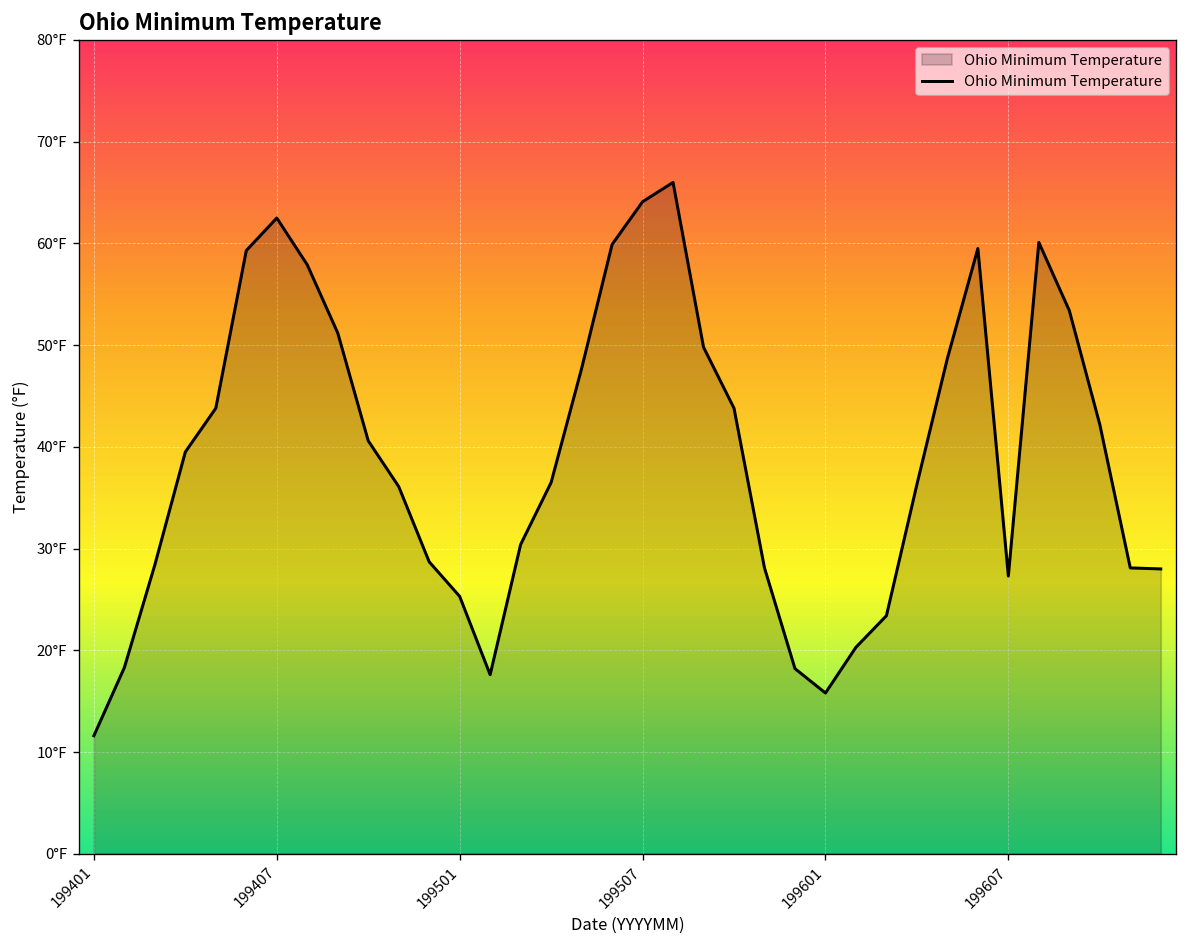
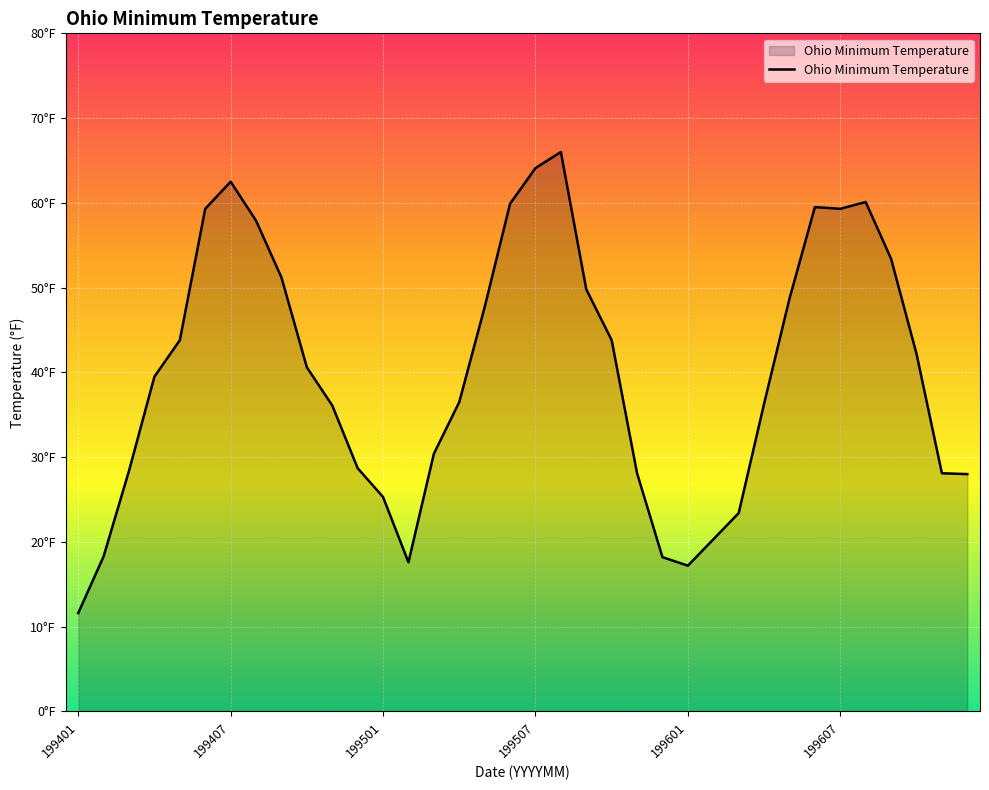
199601: 16°F -> 17°F
199607: 27°F -> 59°F
